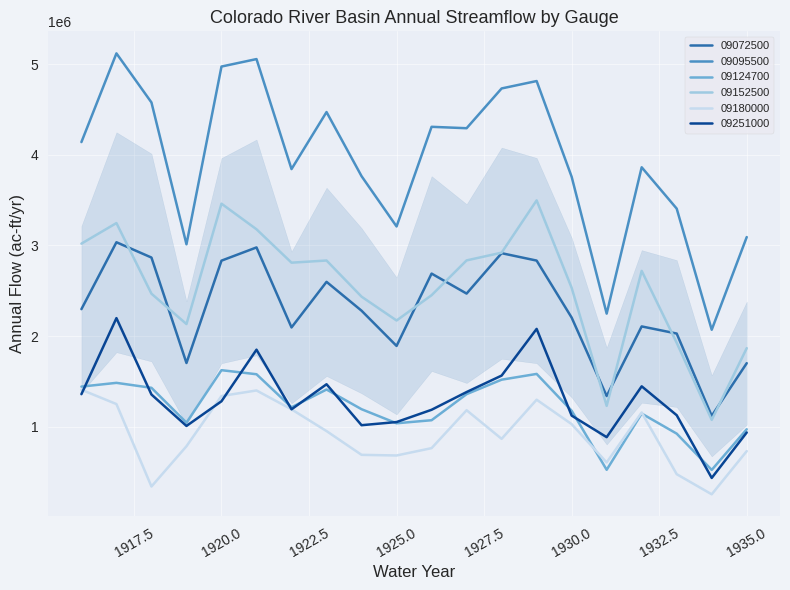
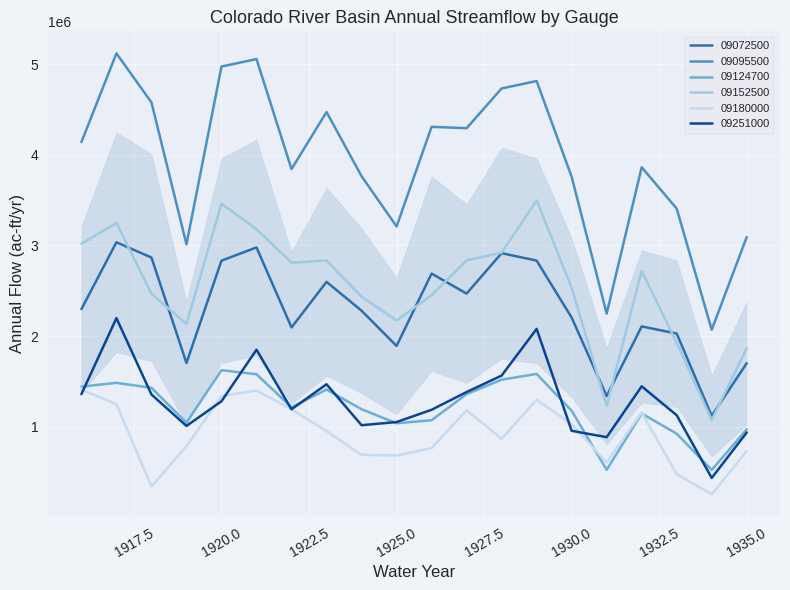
09251000, 1930.0: 1100000 -> 1000000
